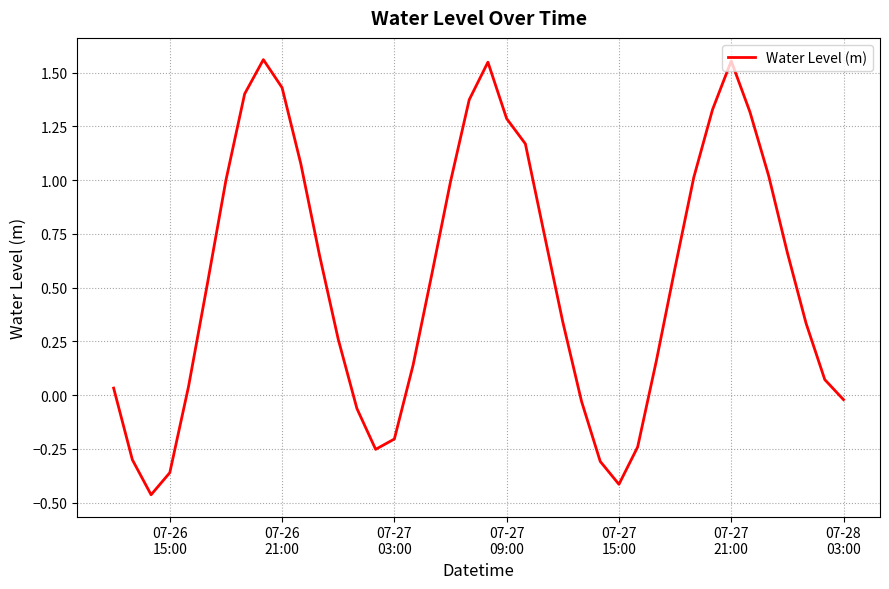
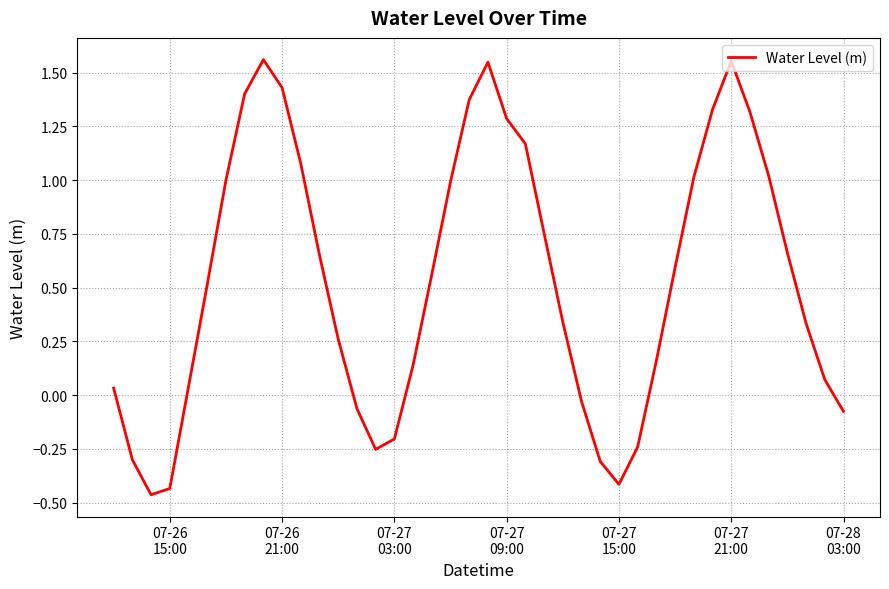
07-26 15:00: -0.36 -> -0.43
07-28 03:00: -0.02 -> -0.08
